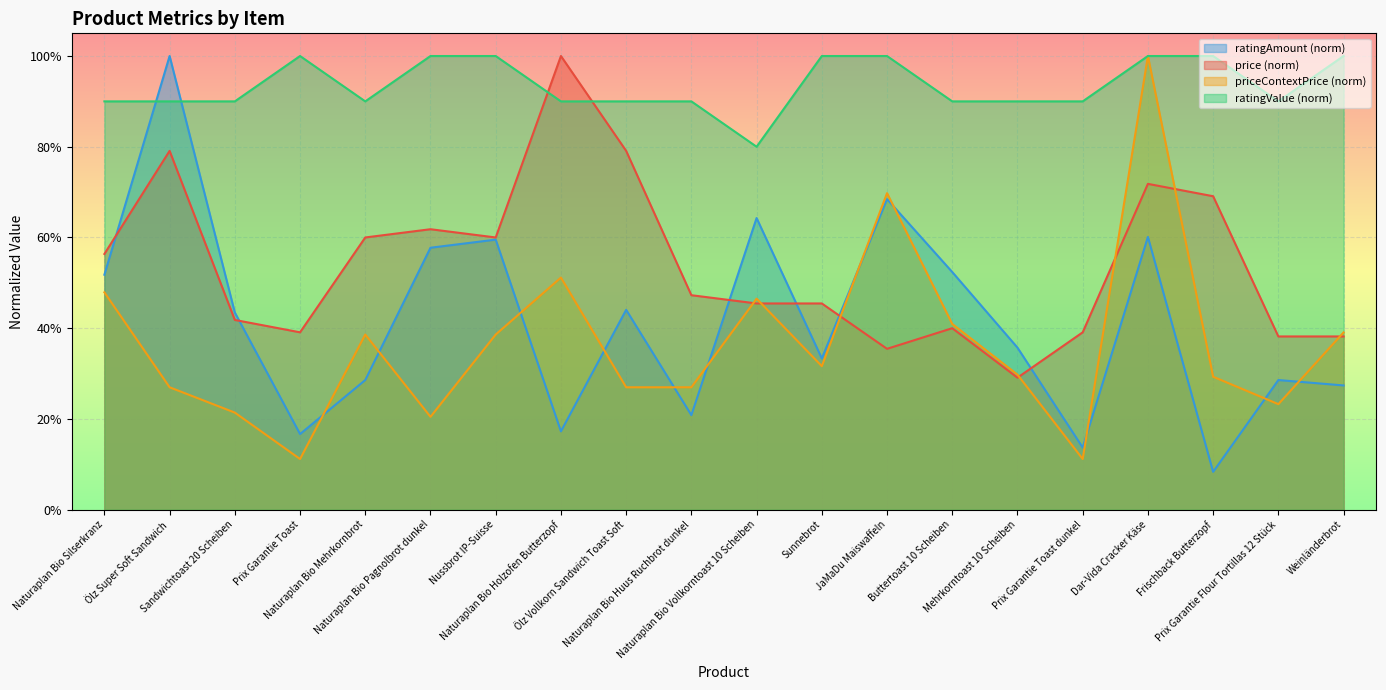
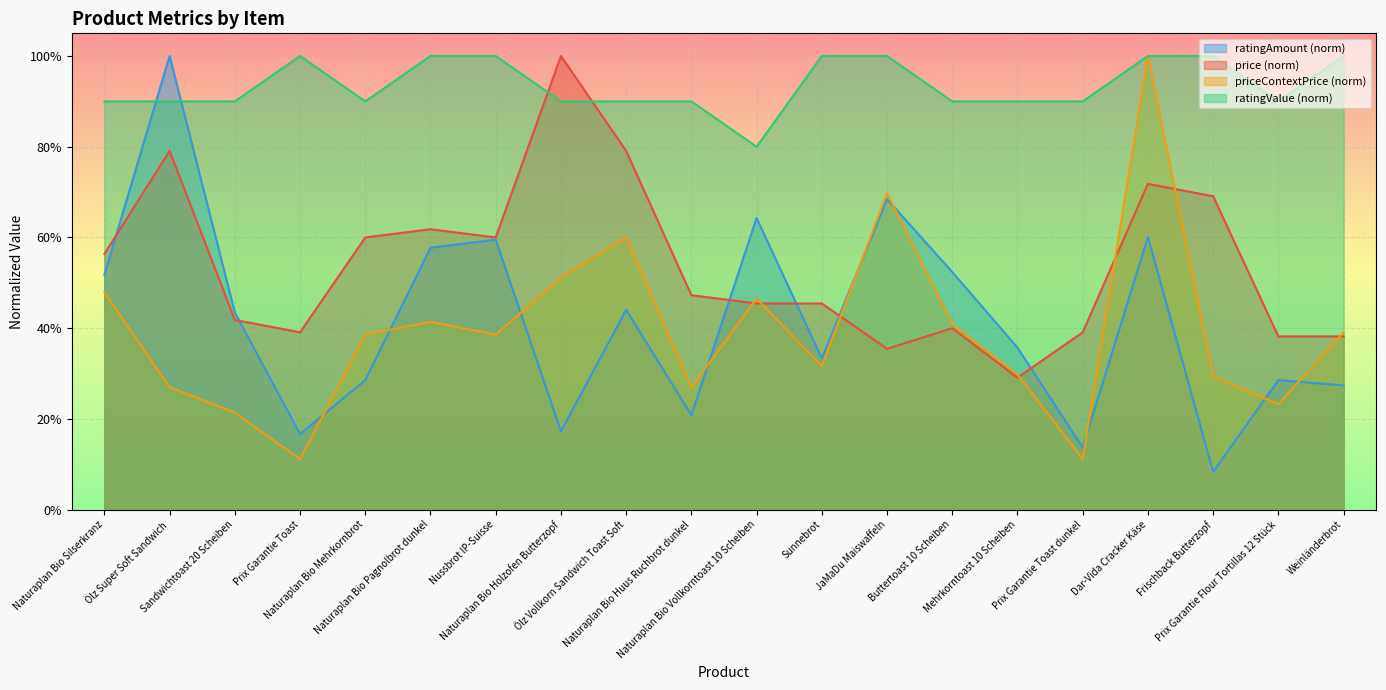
priceContextPrice (norm), Naturaplan Bio Pagnolbrot dunkel: 20% -> 41%
priceContextPrice (norm), Ölz Vollkorn Sandwich Toast Soft: 27% -> 60%
